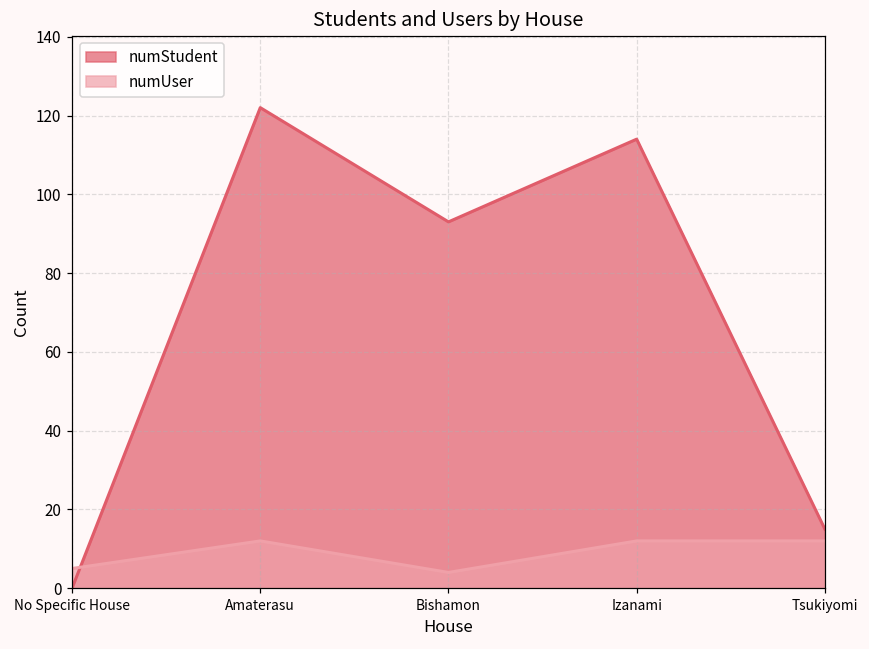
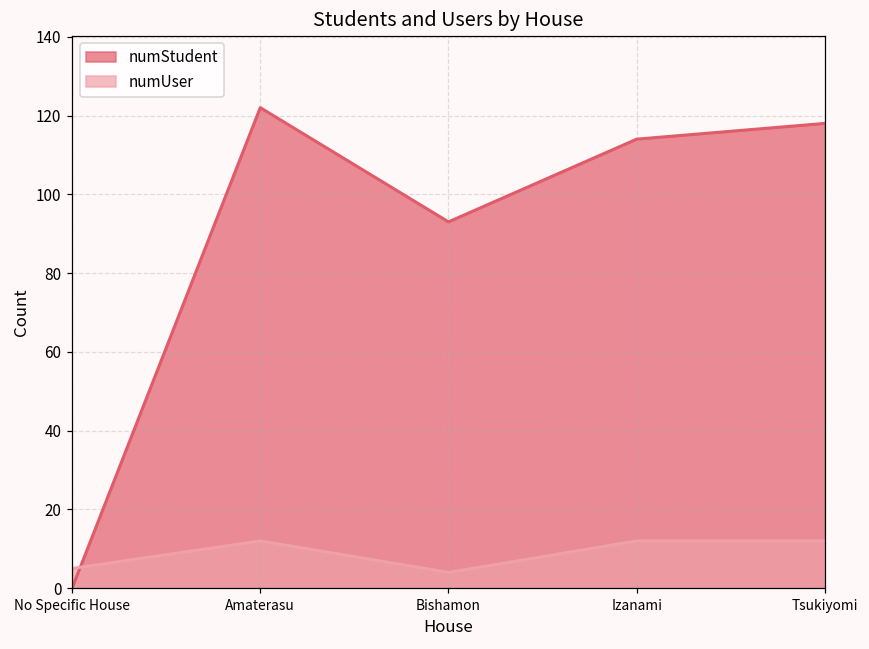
numStudent, Tsukiyomi: 15 -> 118
